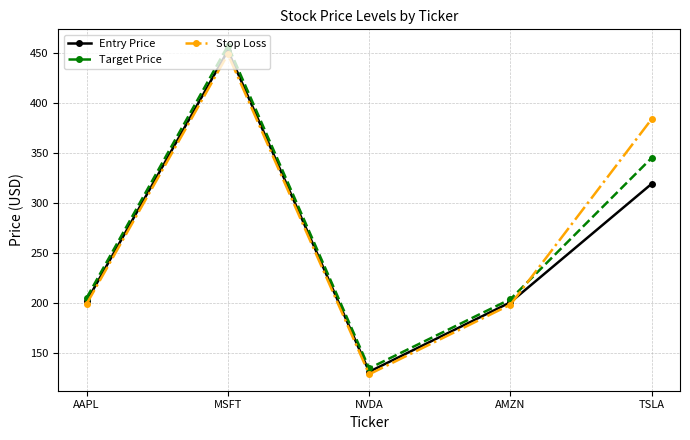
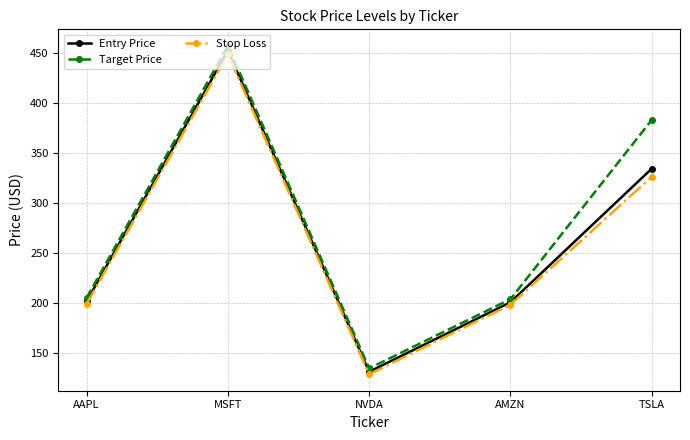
Entry Price, TSLA: 319 -> 335
Target Price, TSLA: 345 -> 383
Stop Loss, TSLA: 384 -> 326
